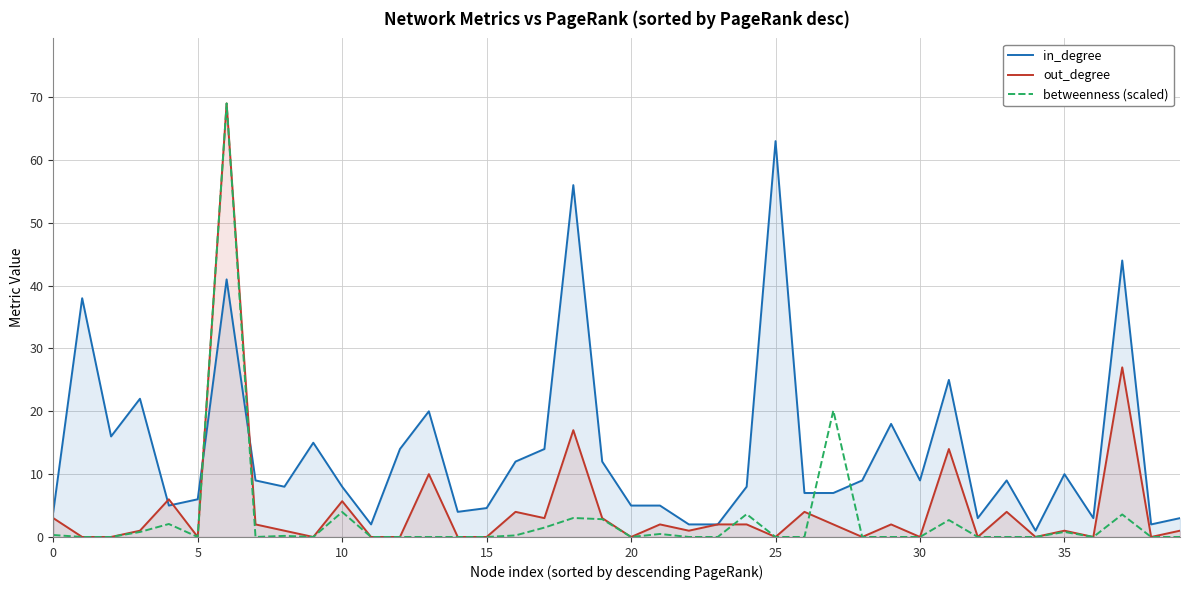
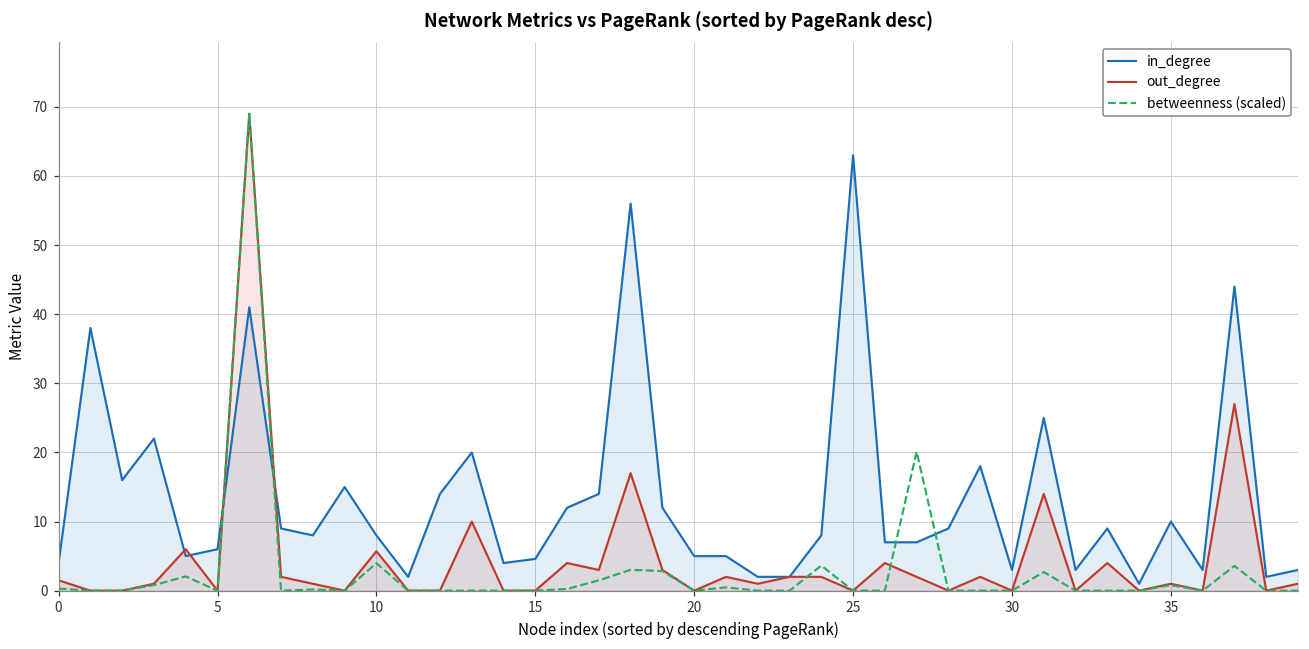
out_degree, 0: 3 -> 2
in_degree, 30: 9 -> 3
